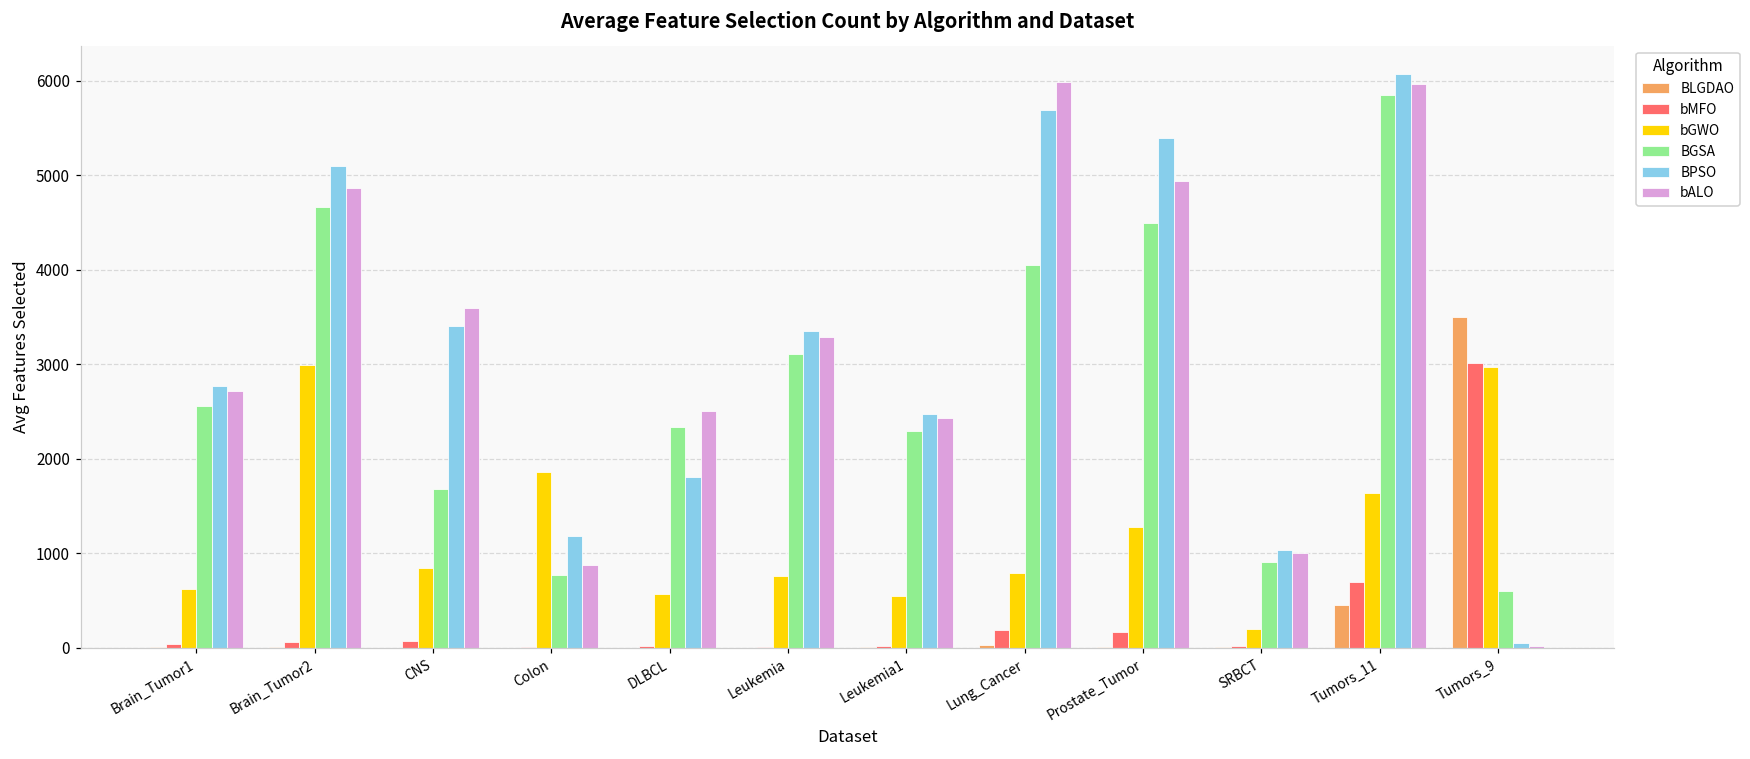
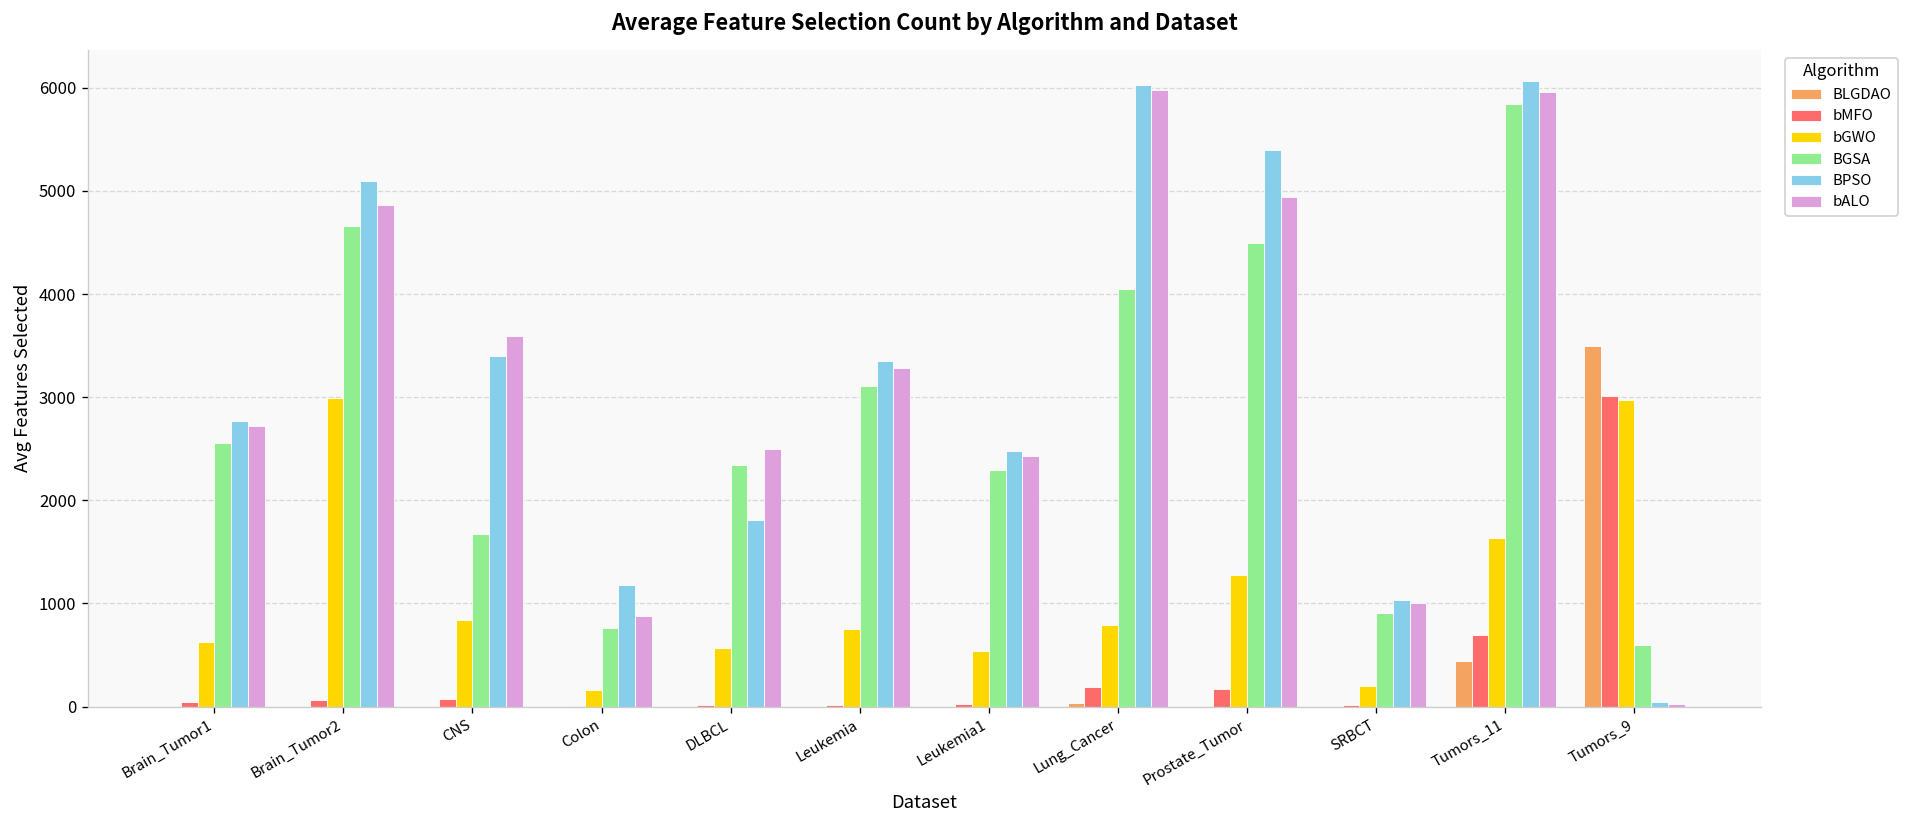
bGWO, Colon: 1900 -> 200
BPSO, Lung_Cancer: 5700 -> 6000
